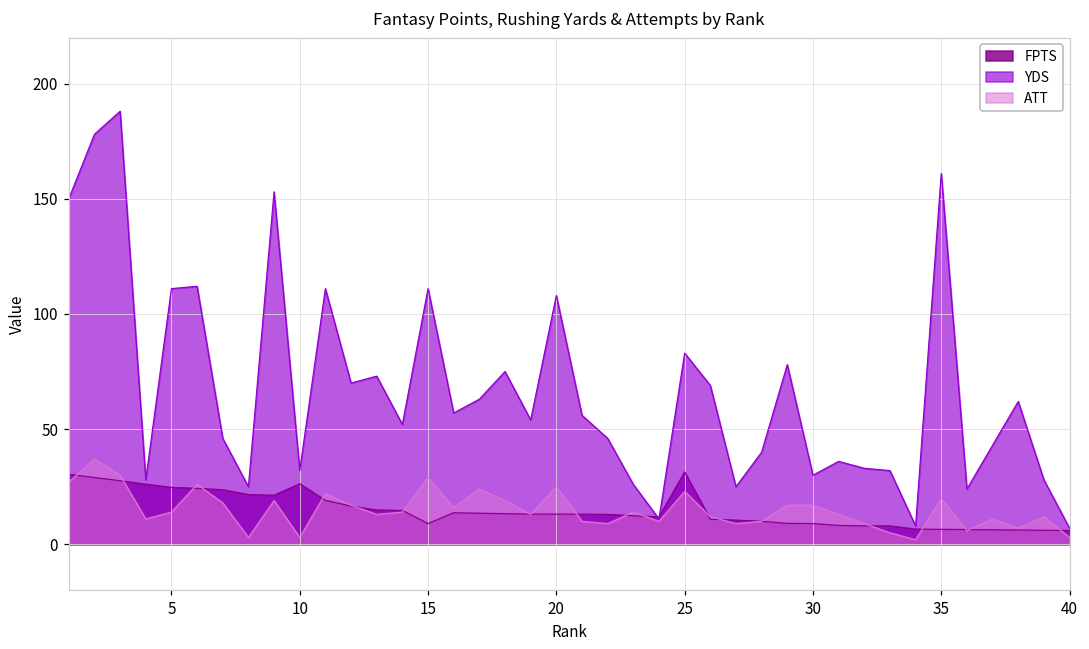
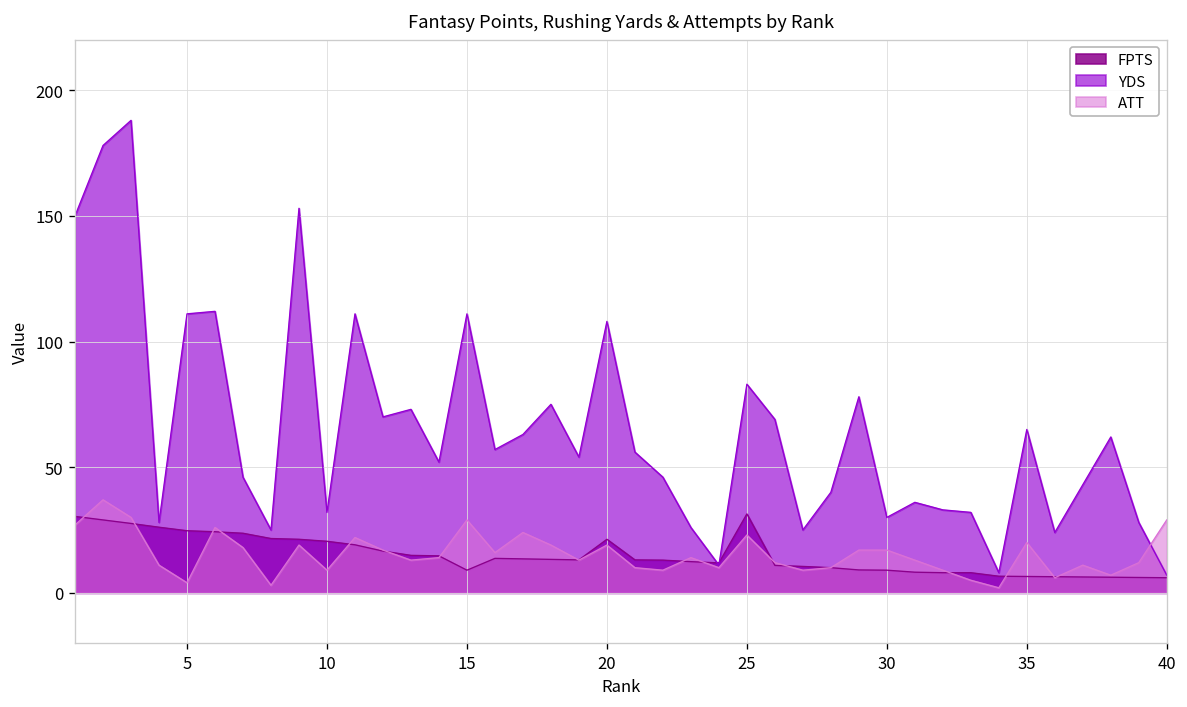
ATT, 5: 14 -> 4
FPTS, 10: 26 -> 21
ATT, 10: 3 -> 9
FPTS, 20: 13 -> 21
ATT, 20: 25 -> 19
YDS, 35: 161 -> 65
ATT, 40: 3 -> 29
